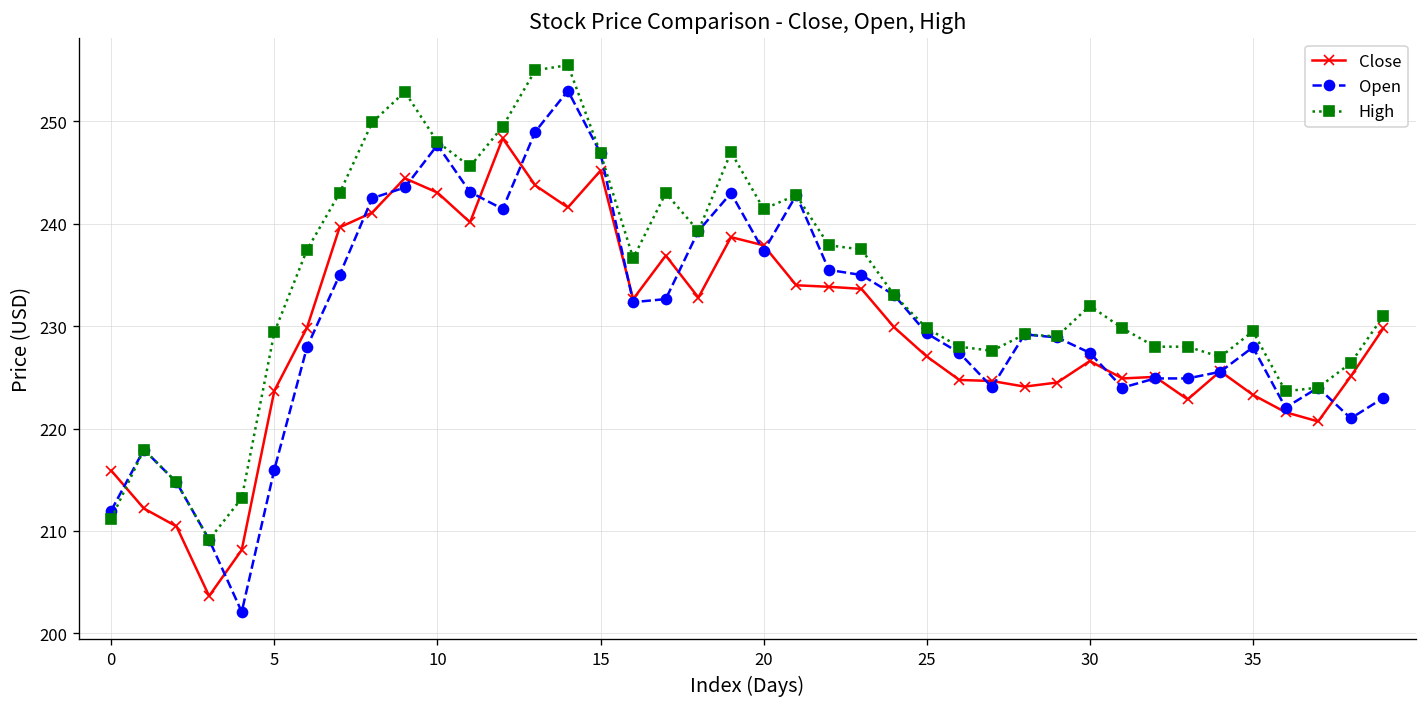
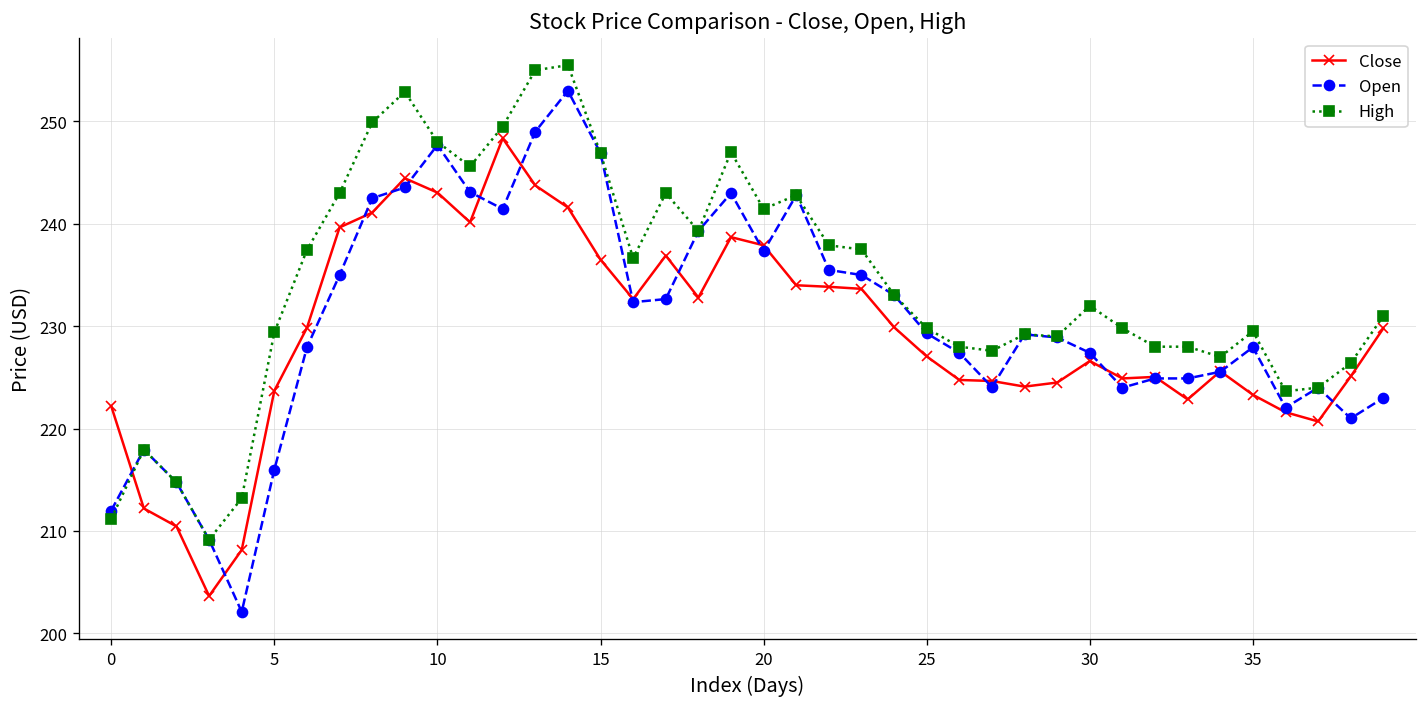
Close, 0: 216 -> 222
Close, 15: 245 -> 237
